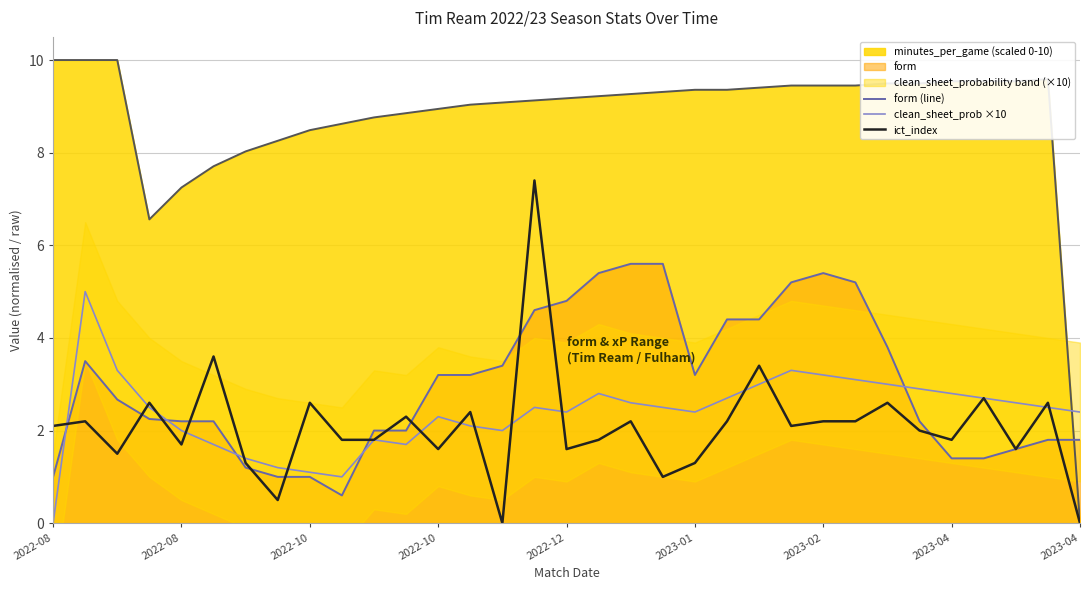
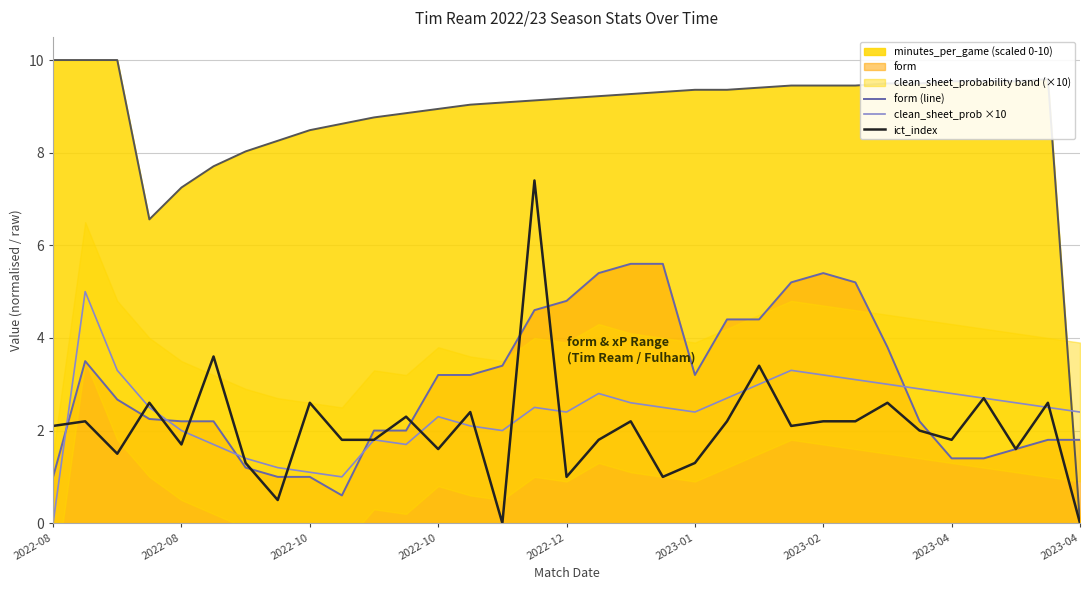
ict_index, 2022-12: 1.6 -> 1.0
